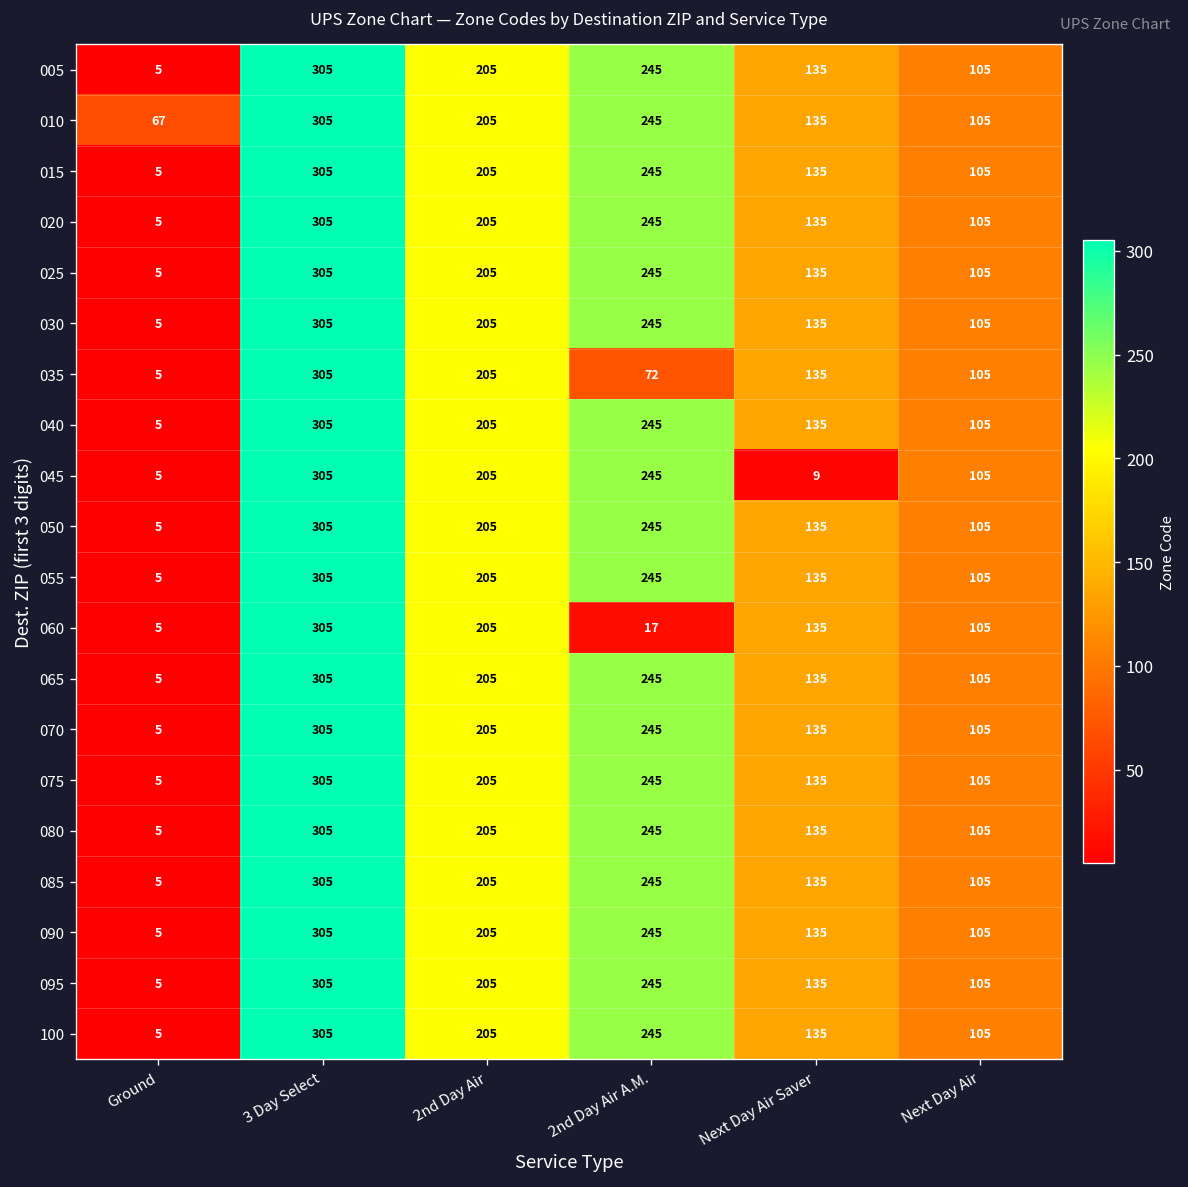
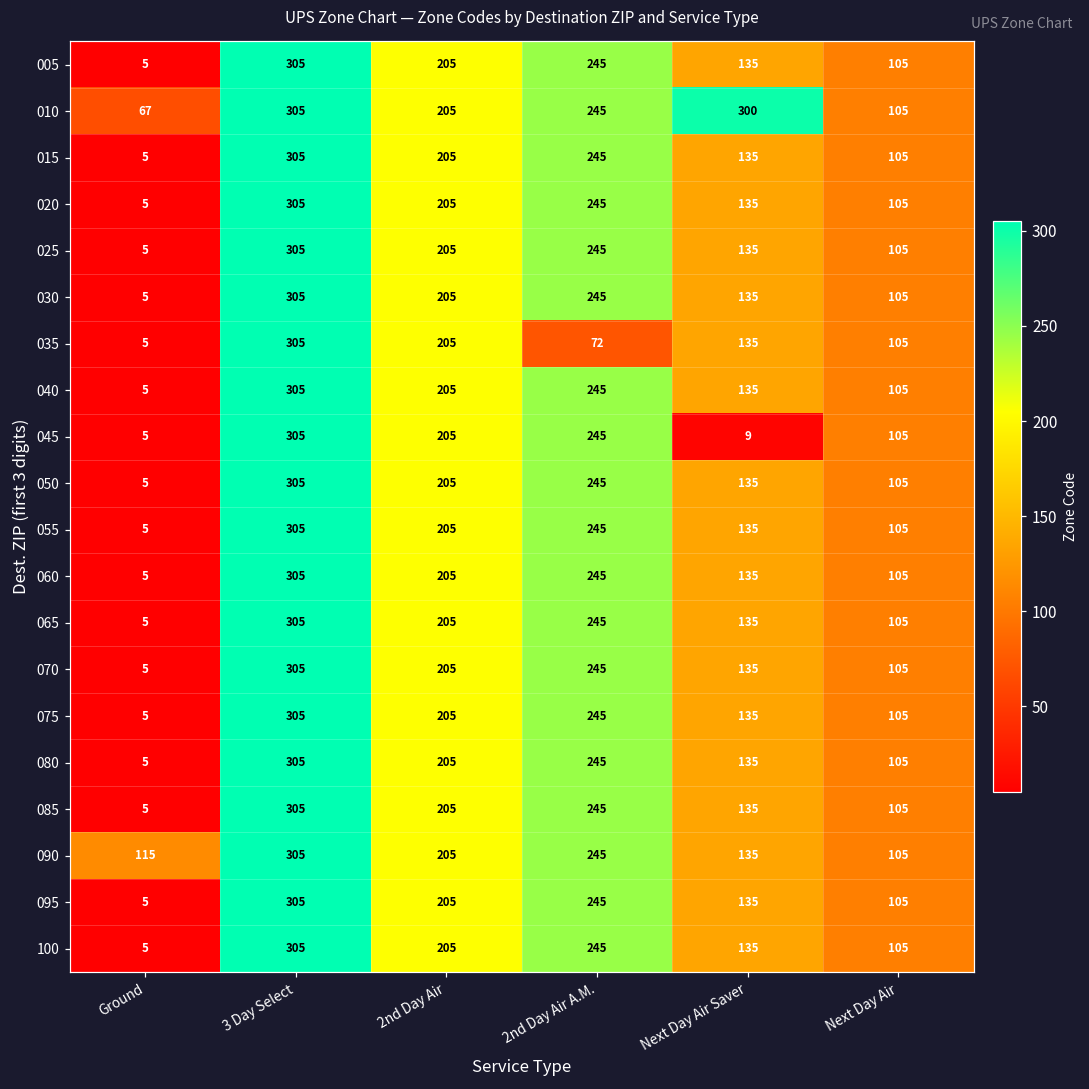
010, Next Day Air Saver: 135 -> 300
060, 2nd Day Air A.M.: 17 -> 245
090, Ground: 5 -> 115
